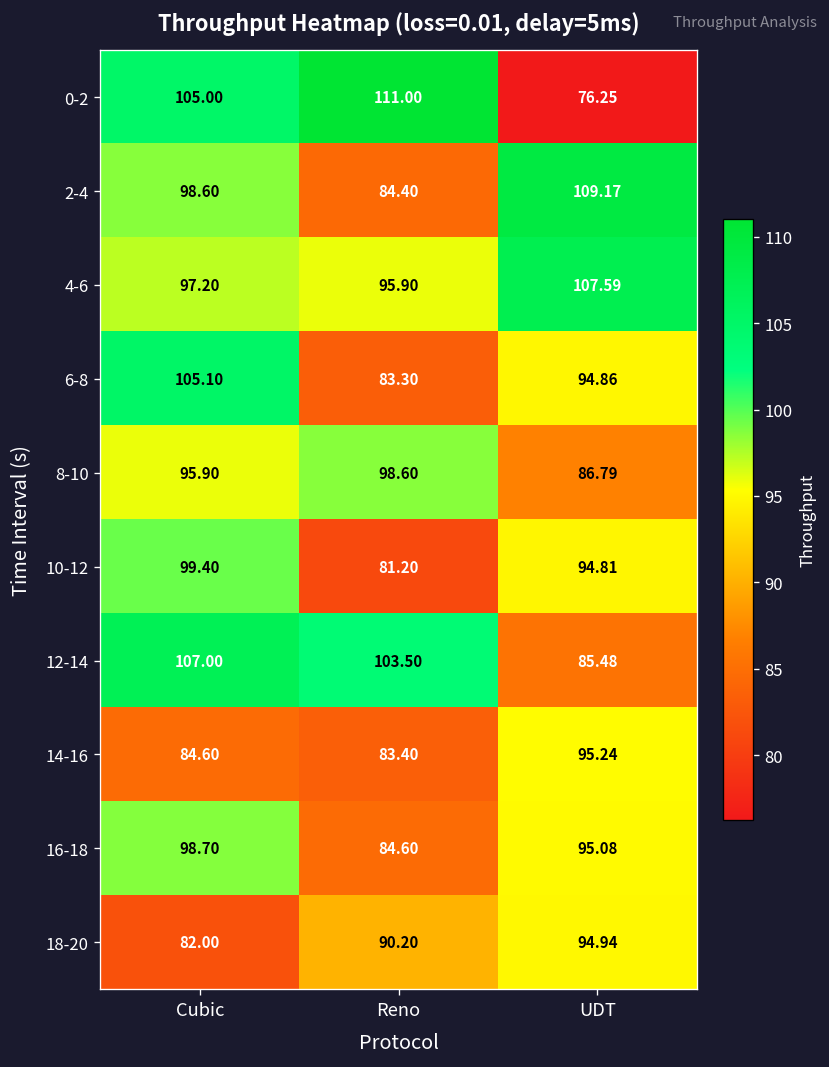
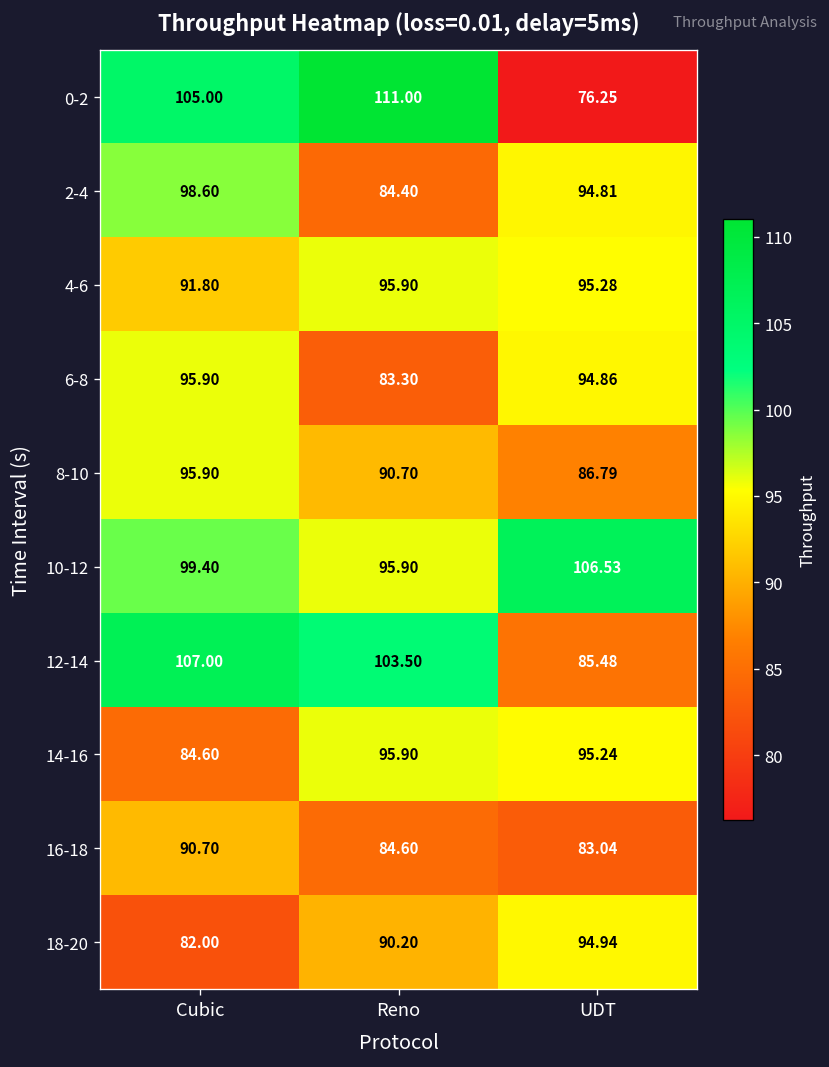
2-4, UDT: 109.17 -> 94.81
4-6, Cubic: 97.20 -> 91.80
4-6, UDT: 107.59 -> 95.28
6-8, Cubic: 105.10 -> 95.90
8-10, Reno: 98.60 -> 90.70
10-12, Reno: 81.20 -> 95.90
10-12, UDT: 94.81 -> 106.53
14-16, Reno: 83.40 -> 95.90
16-18, Cubic: 98.70 -> 90.70
16-18, UDT: 95.08 -> 83.04
